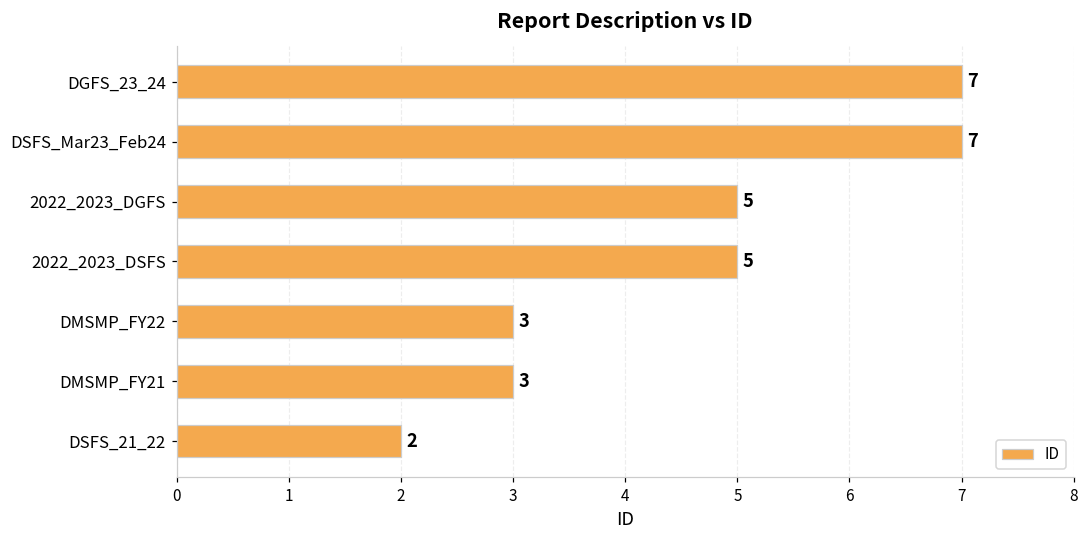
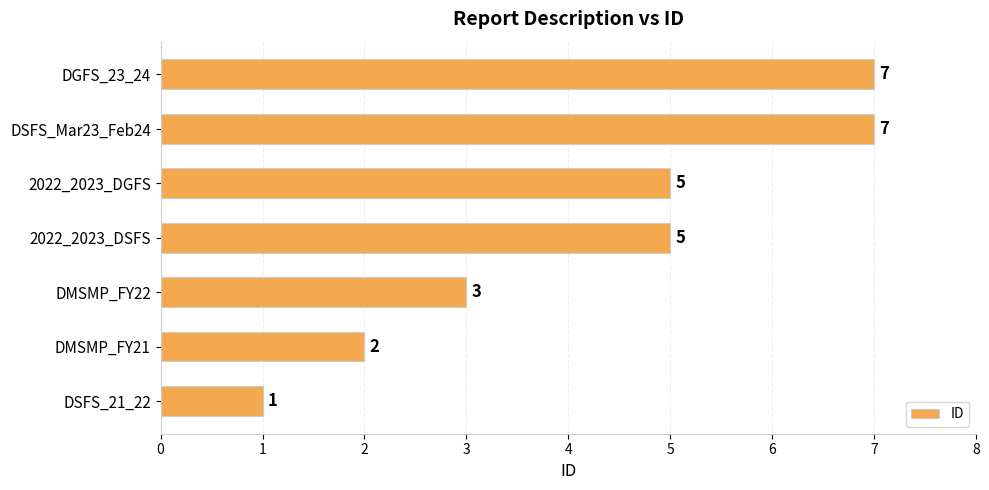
DMSMP_FY21: 3 -> 2
DSFS_21_22: 2 -> 1
